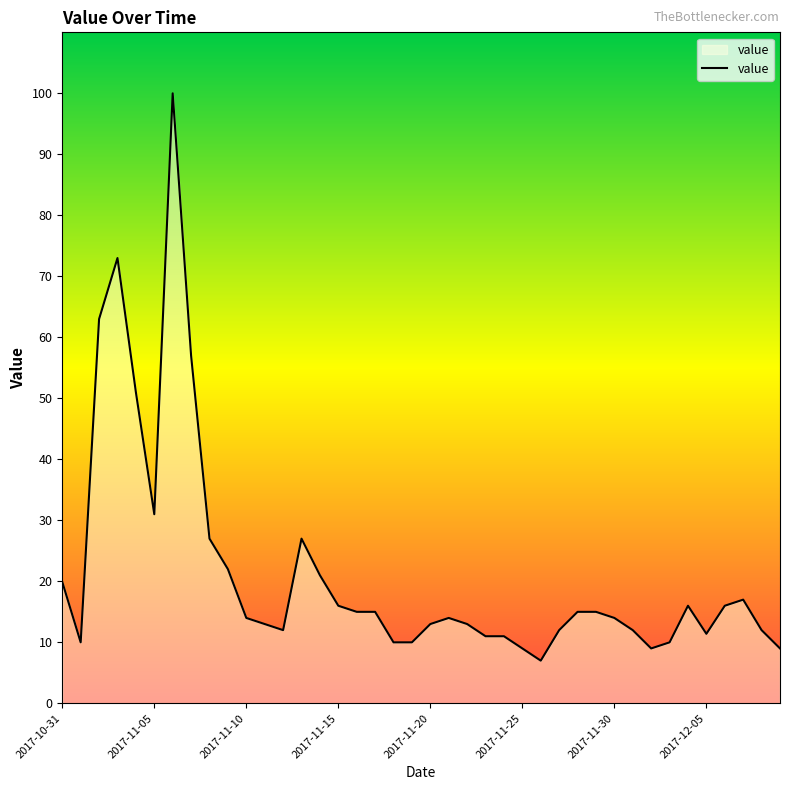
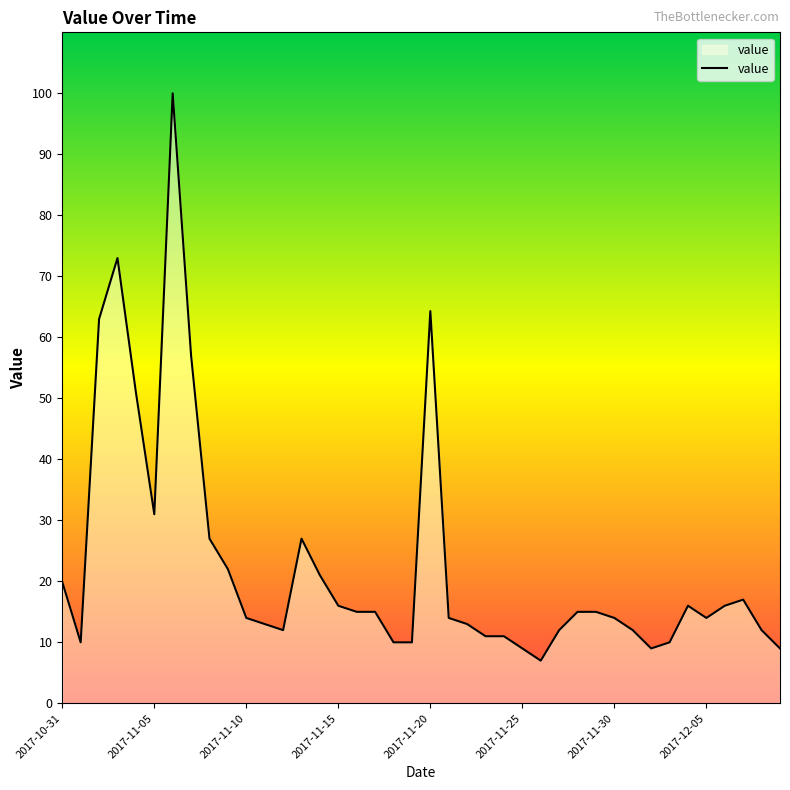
2017-11-20: 13 -> 64
2017-12-05: 11 -> 14
